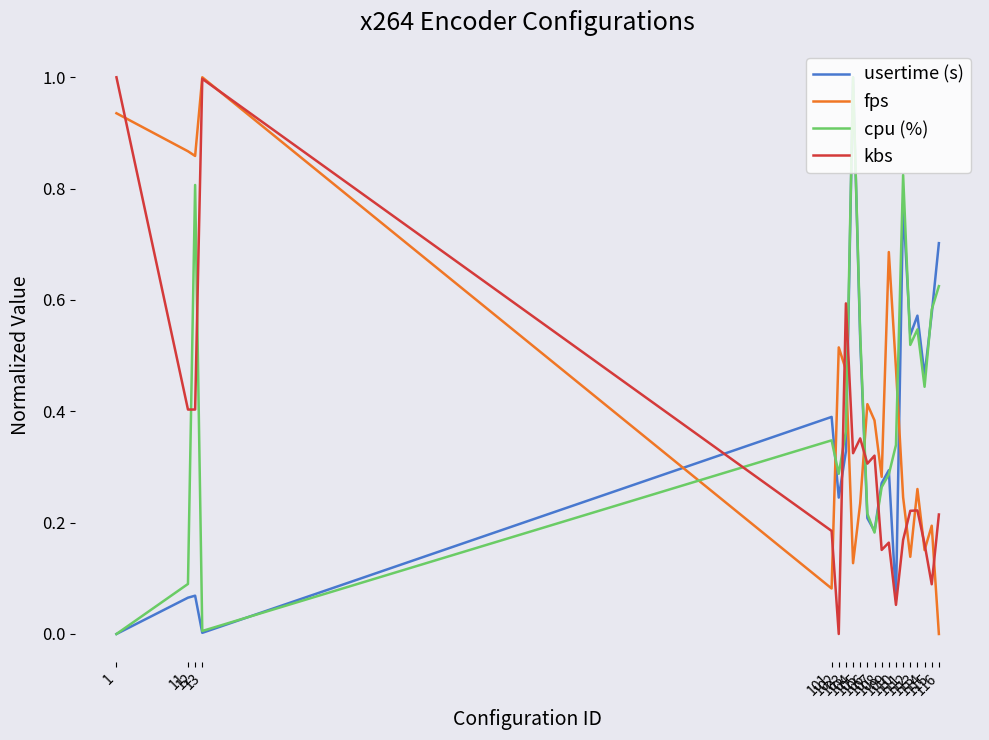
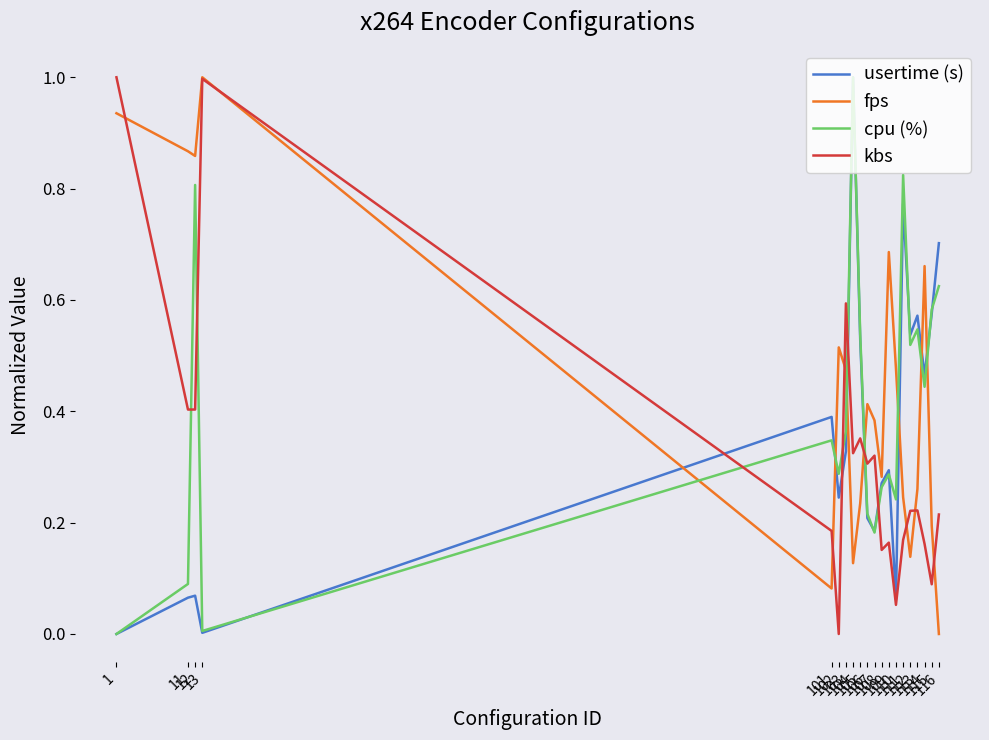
cpu (%), 110: 0.34 -> 0.24
fps, 114: 0.15 -> 0.66
